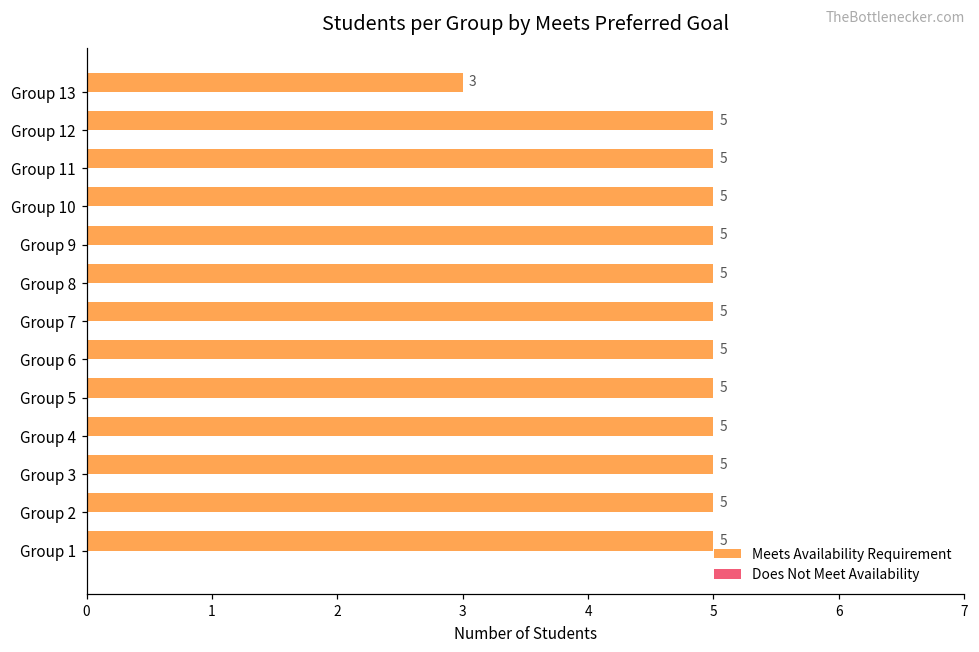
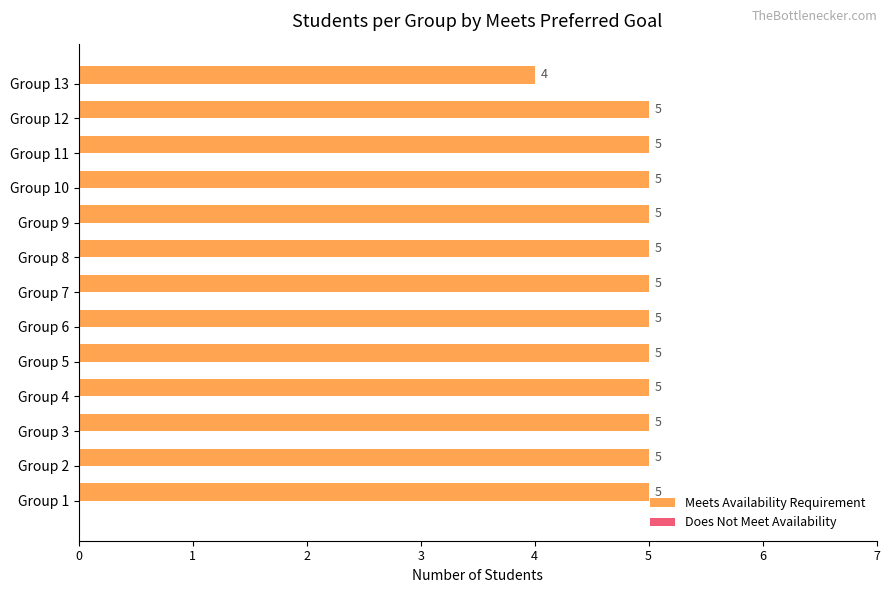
Meets Availability Requirement, Group 13: 3 -> 4
